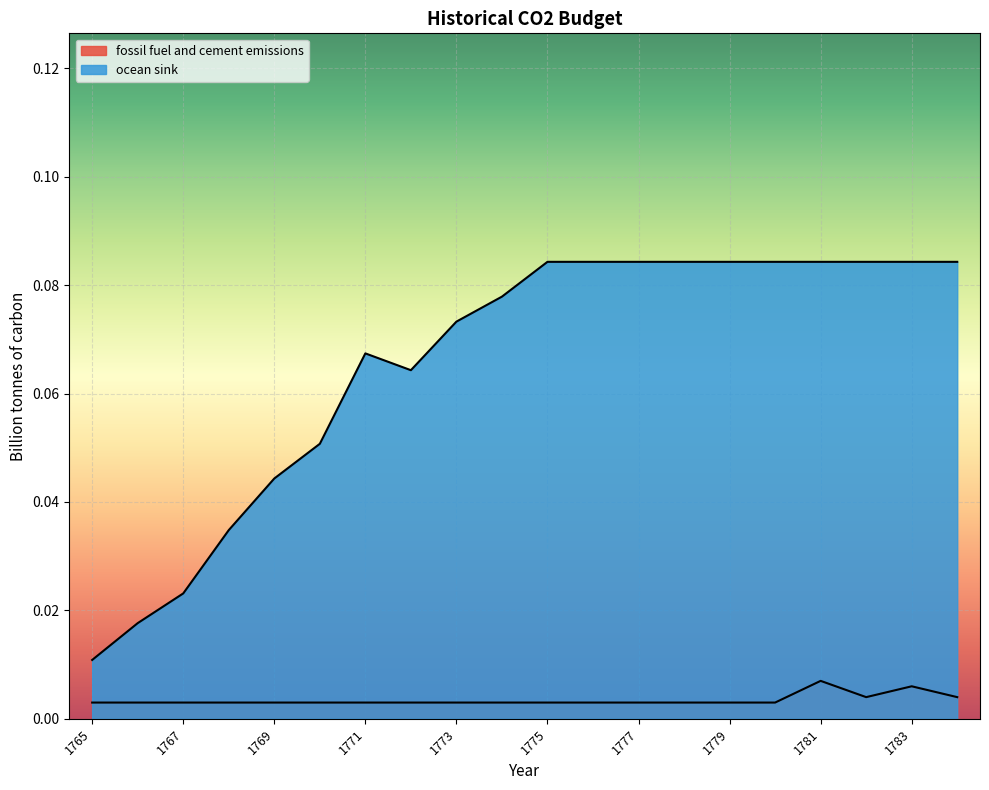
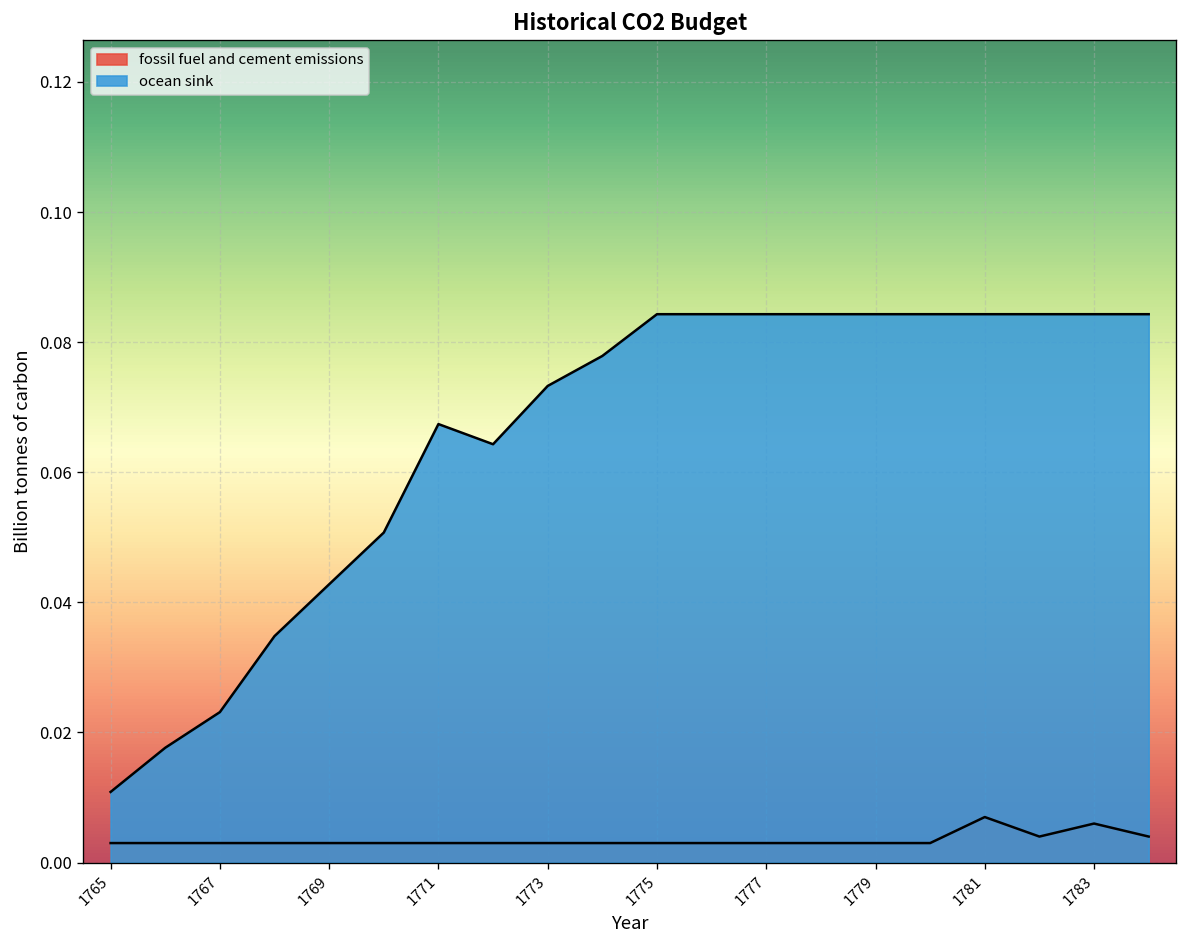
ocean sink, 1769: 0.044 -> 0.043
